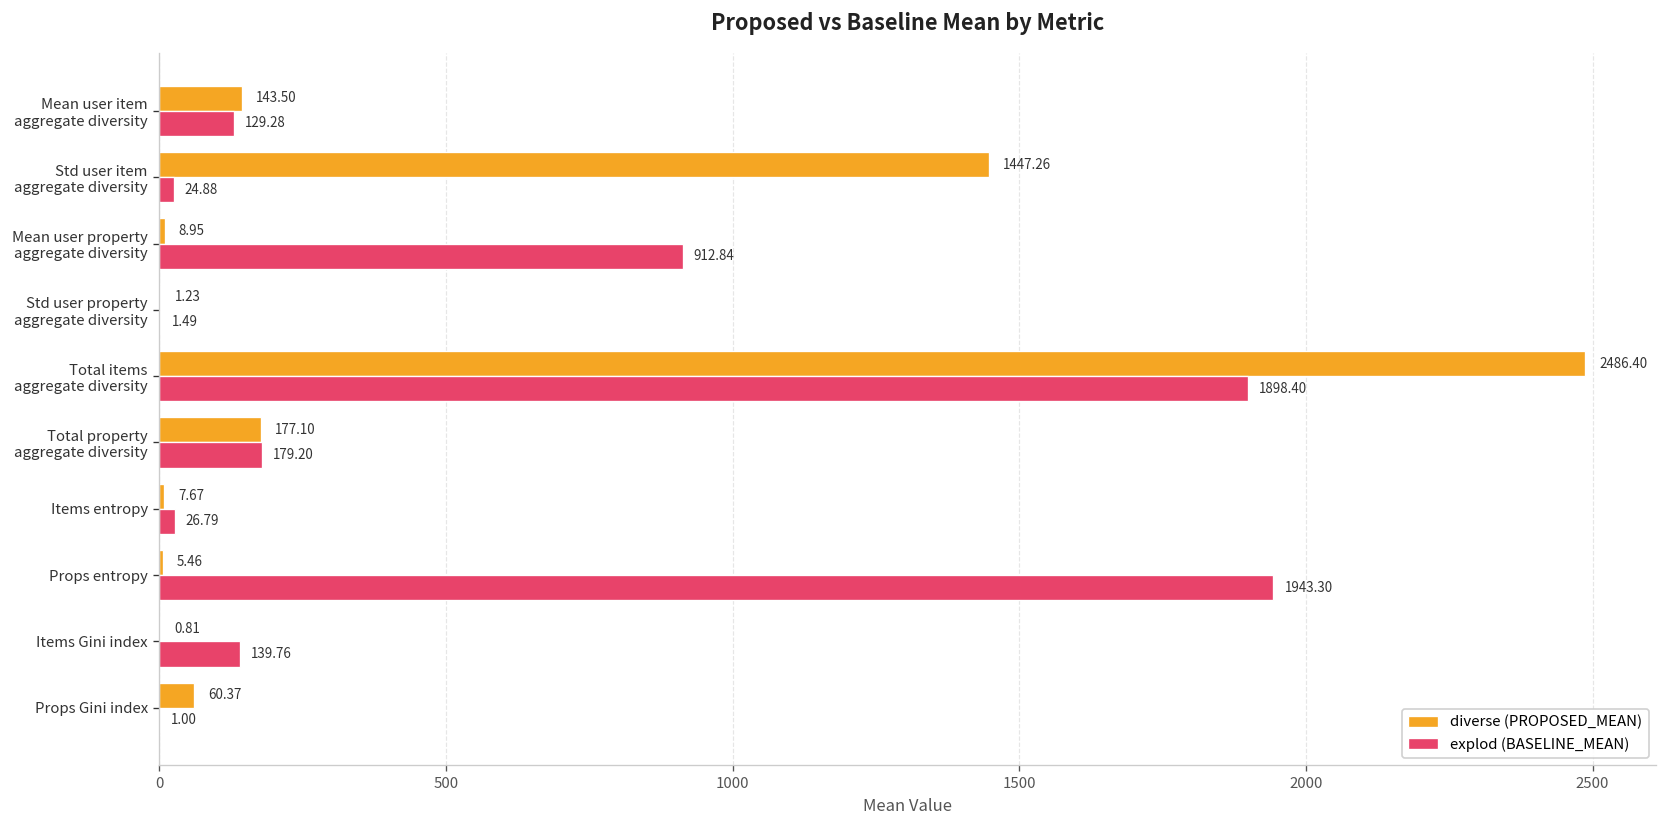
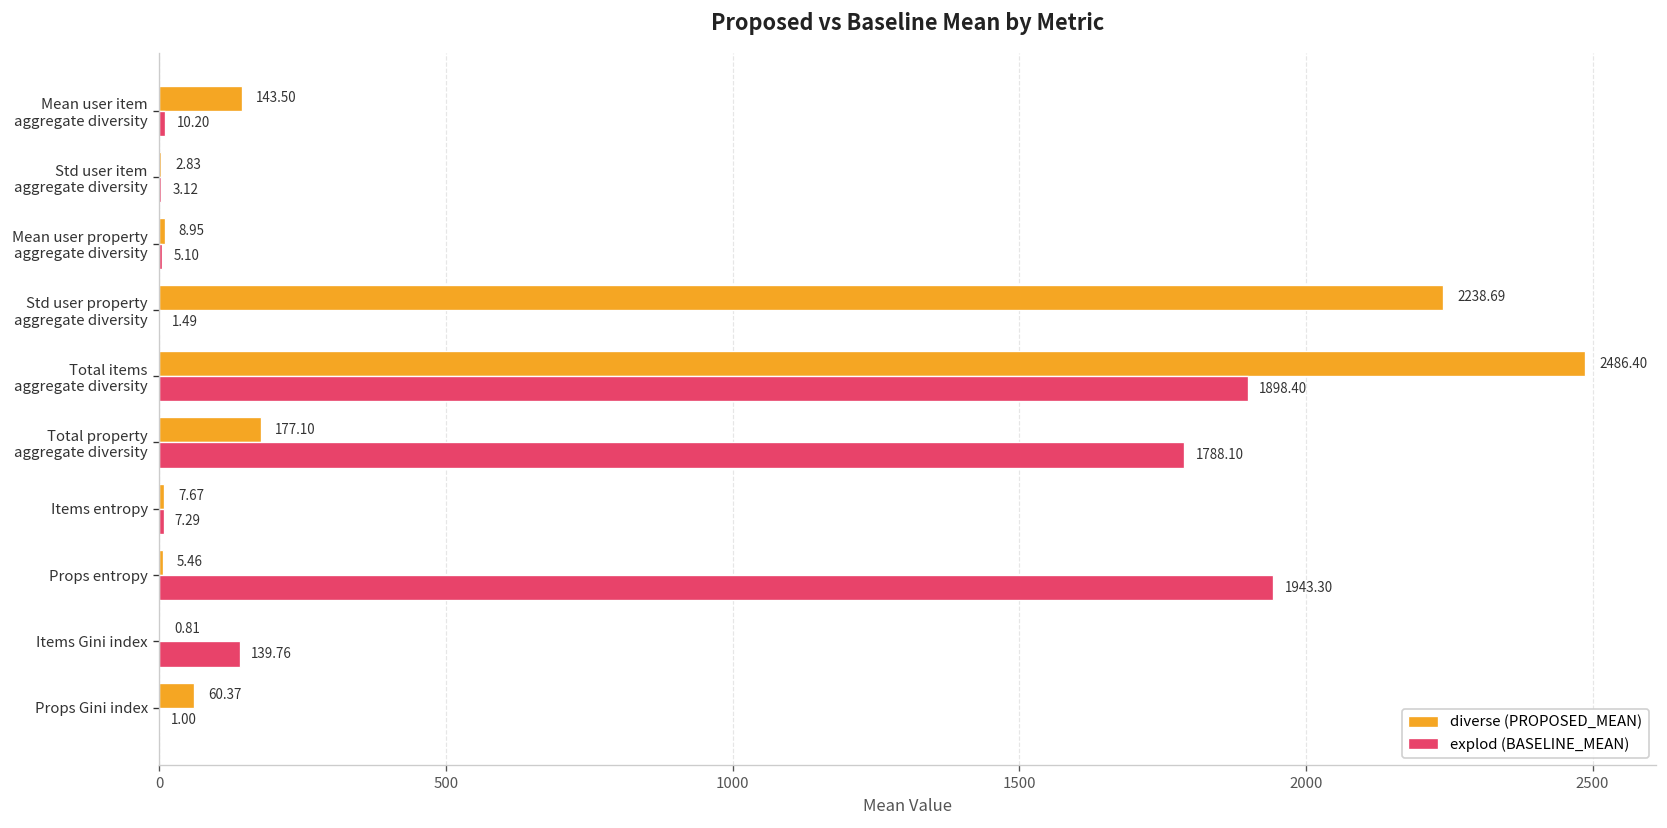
explod (BASELINE_MEAN), Mean user item aggregate diversity: 129.28 -> 10.20
diverse (PROPOSED_MEAN), Std user item aggregate diversity: 1447.26 -> 2.83
explod (BASELINE_MEAN), Std user item aggregate diversity: 24.88 -> 3.12
explod (BASELINE_MEAN), Mean user property aggregate diversity: 912.84 -> 5.10
diverse (PROPOSED_MEAN), Std user property aggregate diversity: 1.23 -> 2238.69
explod (BASELINE_MEAN), Total property aggregate diversity: 179.20 -> 1788.10
explod (BASELINE_MEAN), Items entropy: 26.79 -> 7.29
